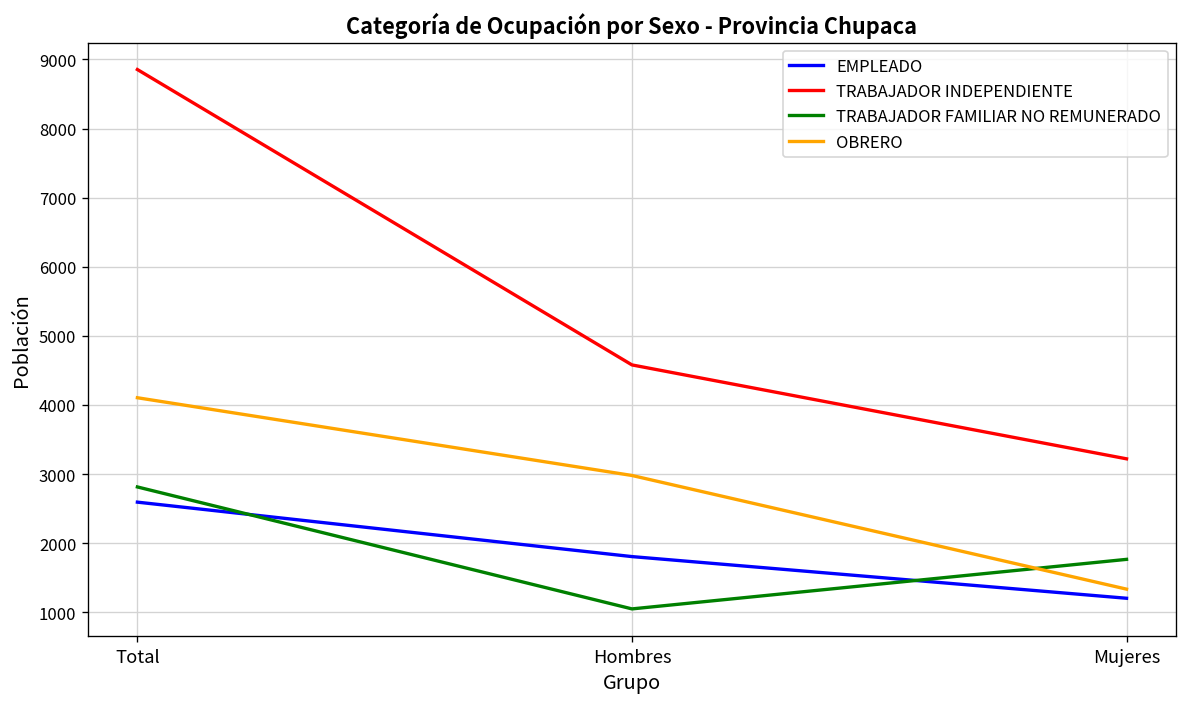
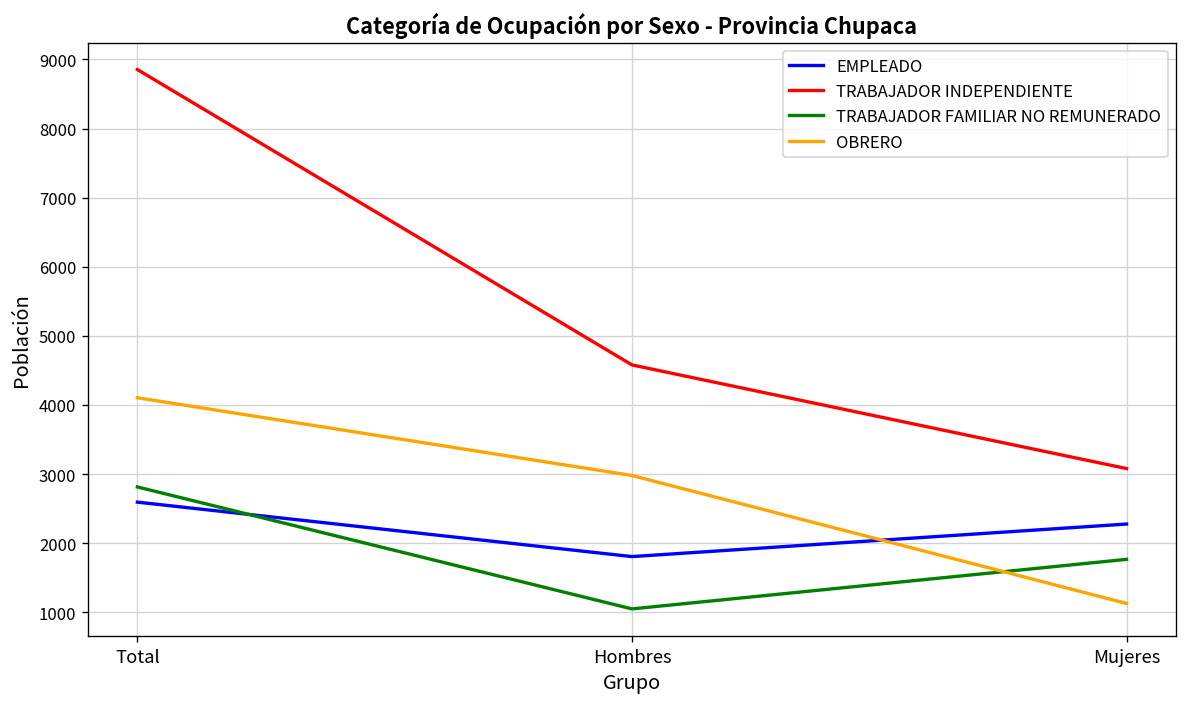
EMPLEADO, Mujeres: 1200 -> 2300
TRABAJADOR INDEPENDIENTE, Mujeres: 3200 -> 3100
OBRERO, Mujeres: 1300 -> 1100
